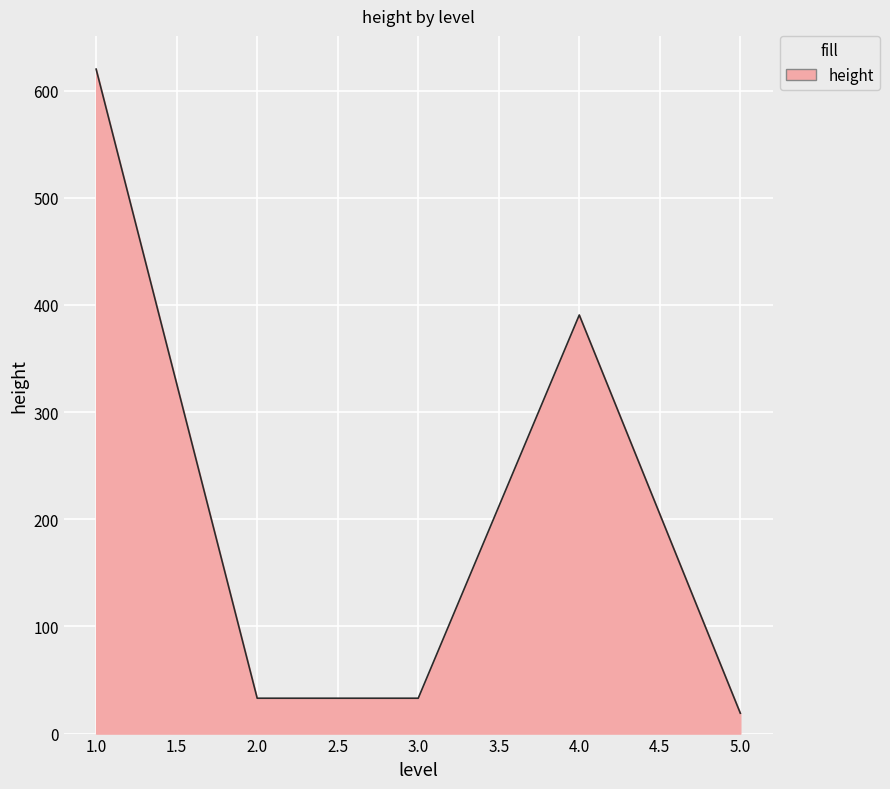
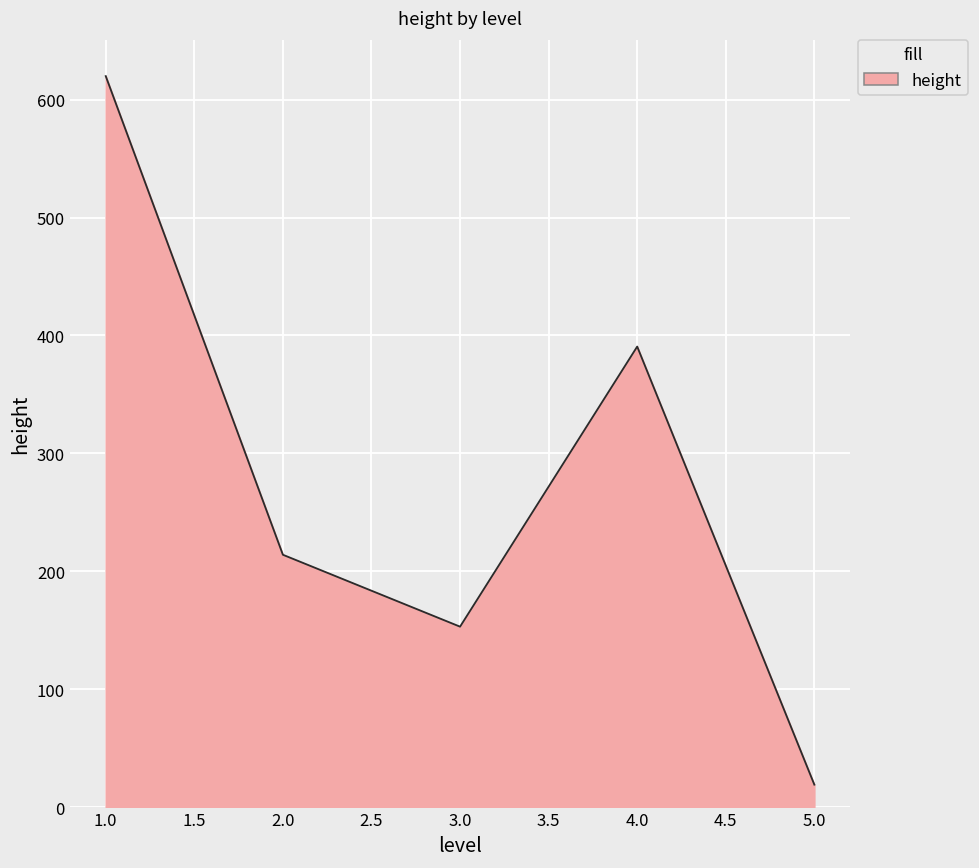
2.0: 33 -> 214
3.0: 33 -> 153
